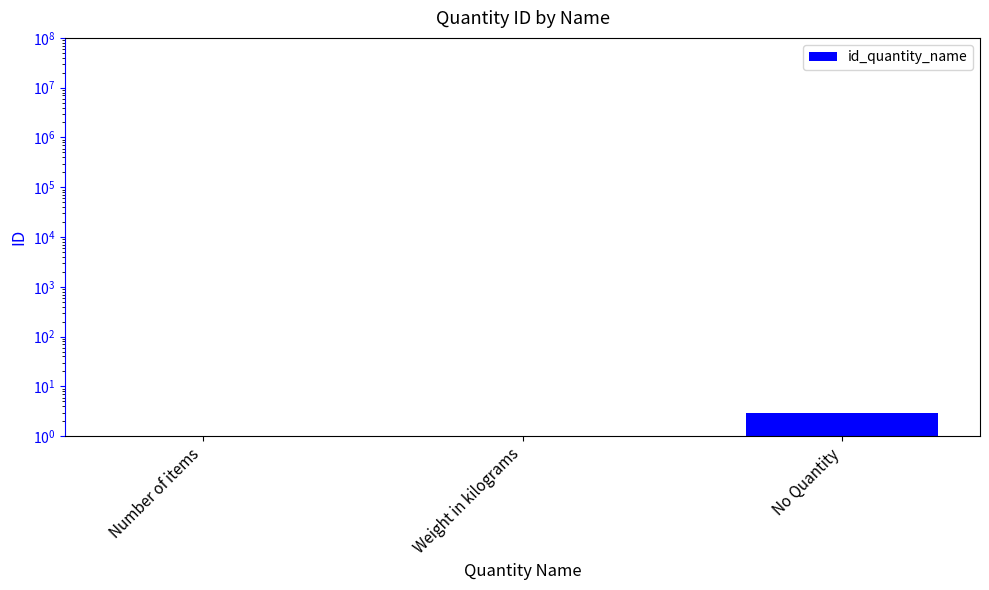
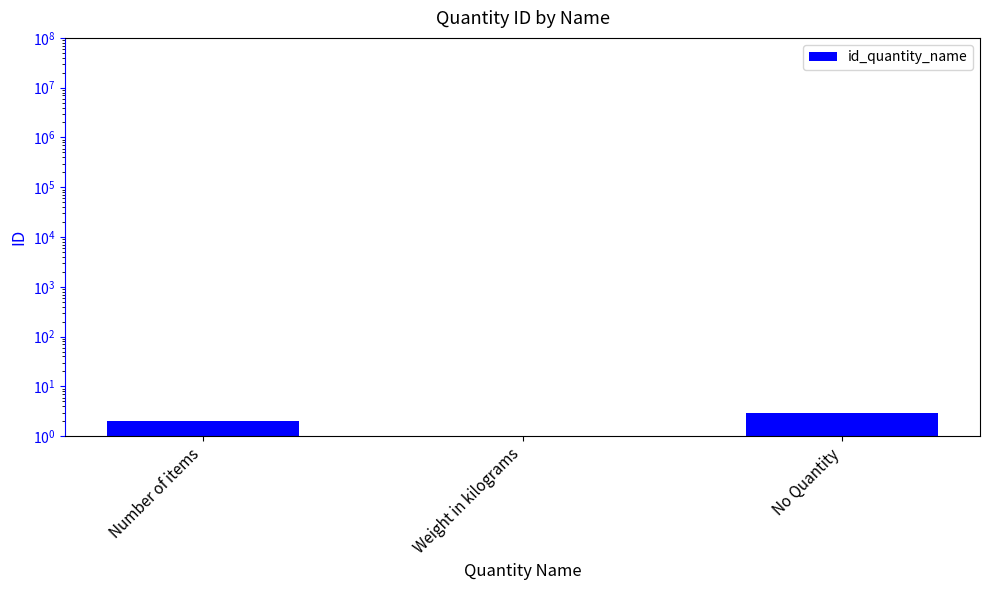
Number of items: 1 -> 2
